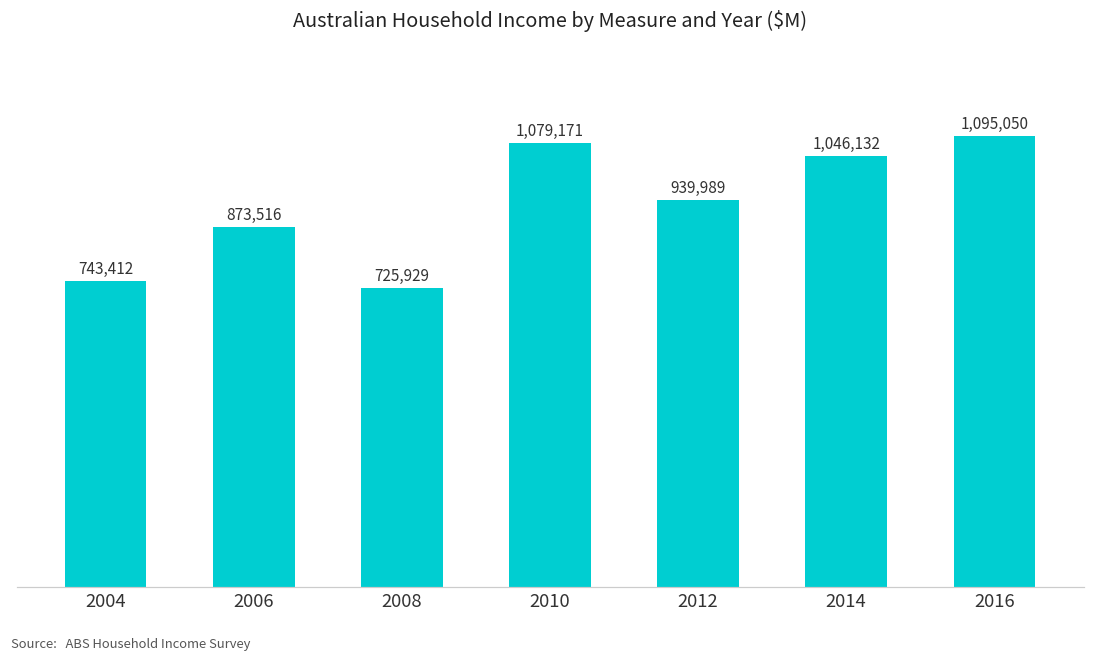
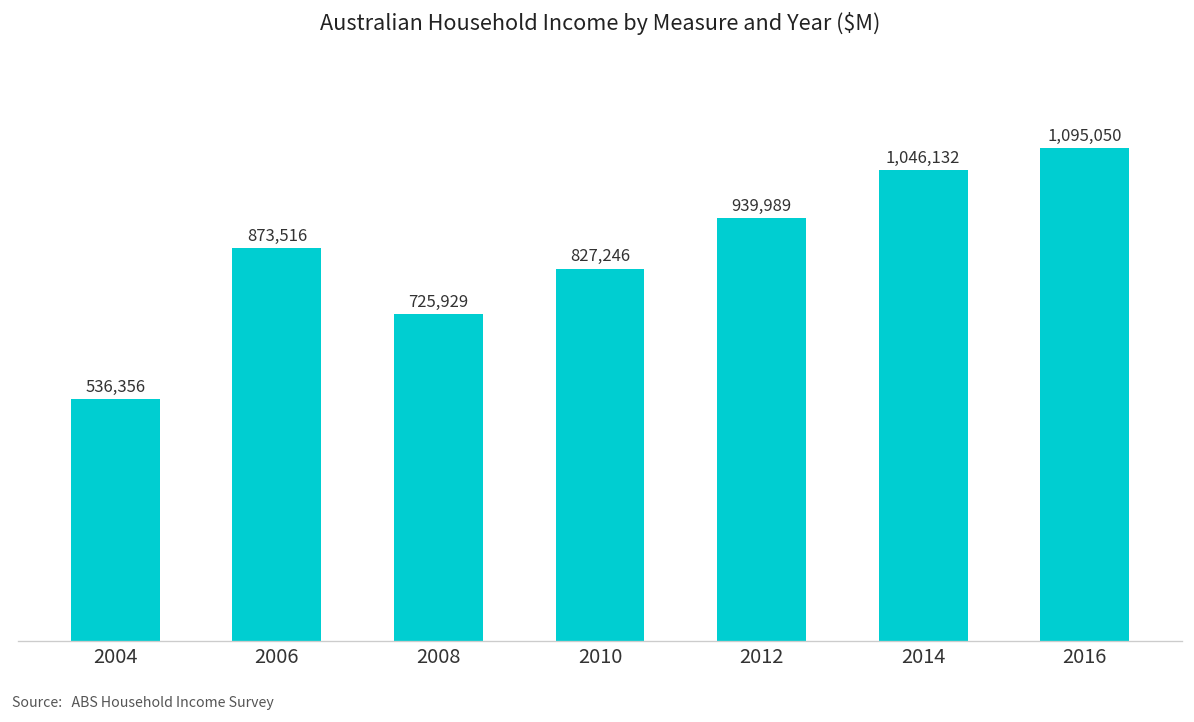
2004: 743,412 -> 536,356
2010: 1,079,171 -> 827,246
